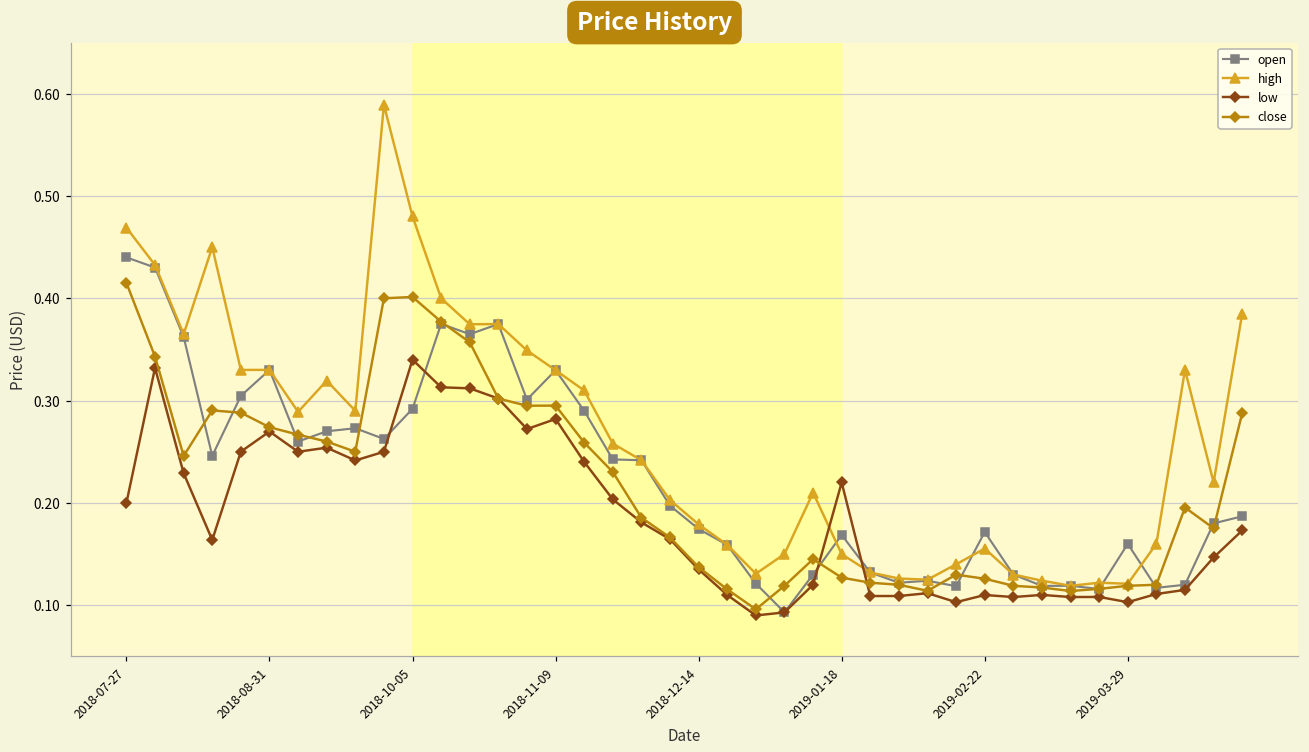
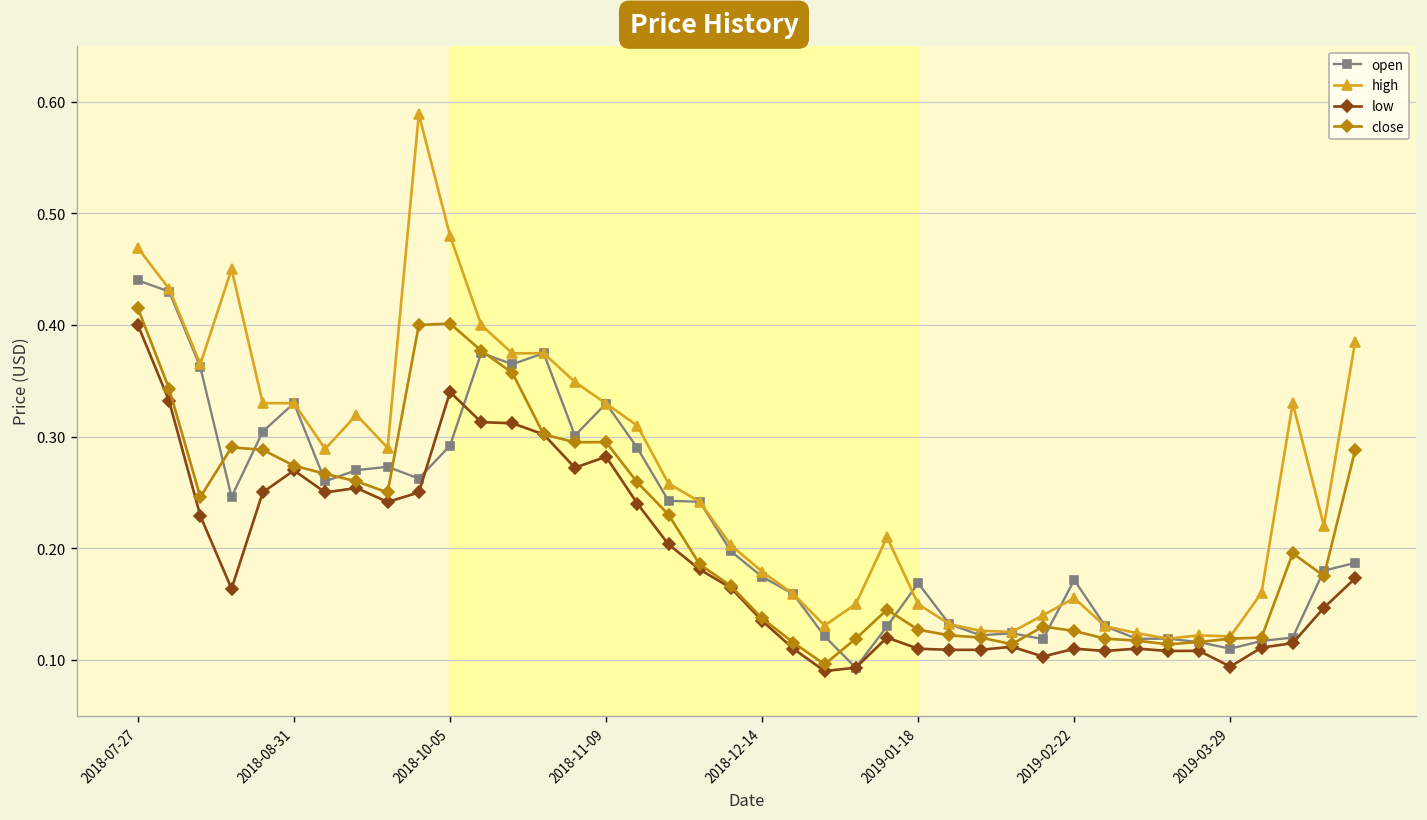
low, 2018-07-27: 0.2 -> 0.4
low, 2019-01-18: 0.22 -> 0.11
open, 2019-03-29: 0.16 -> 0.11
low, 2019-03-29: 0.10 -> 0.09
